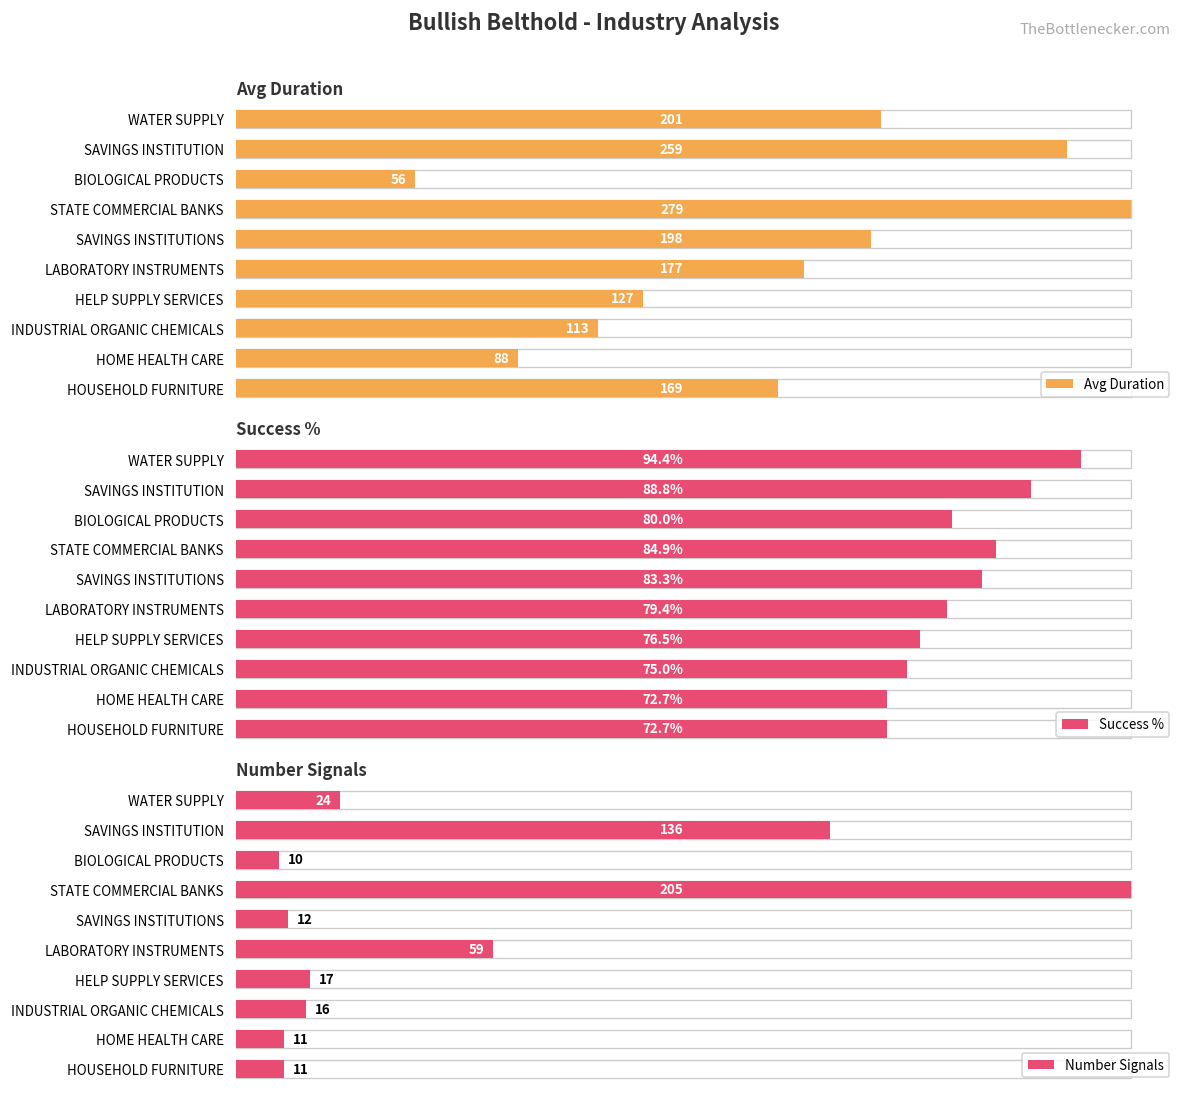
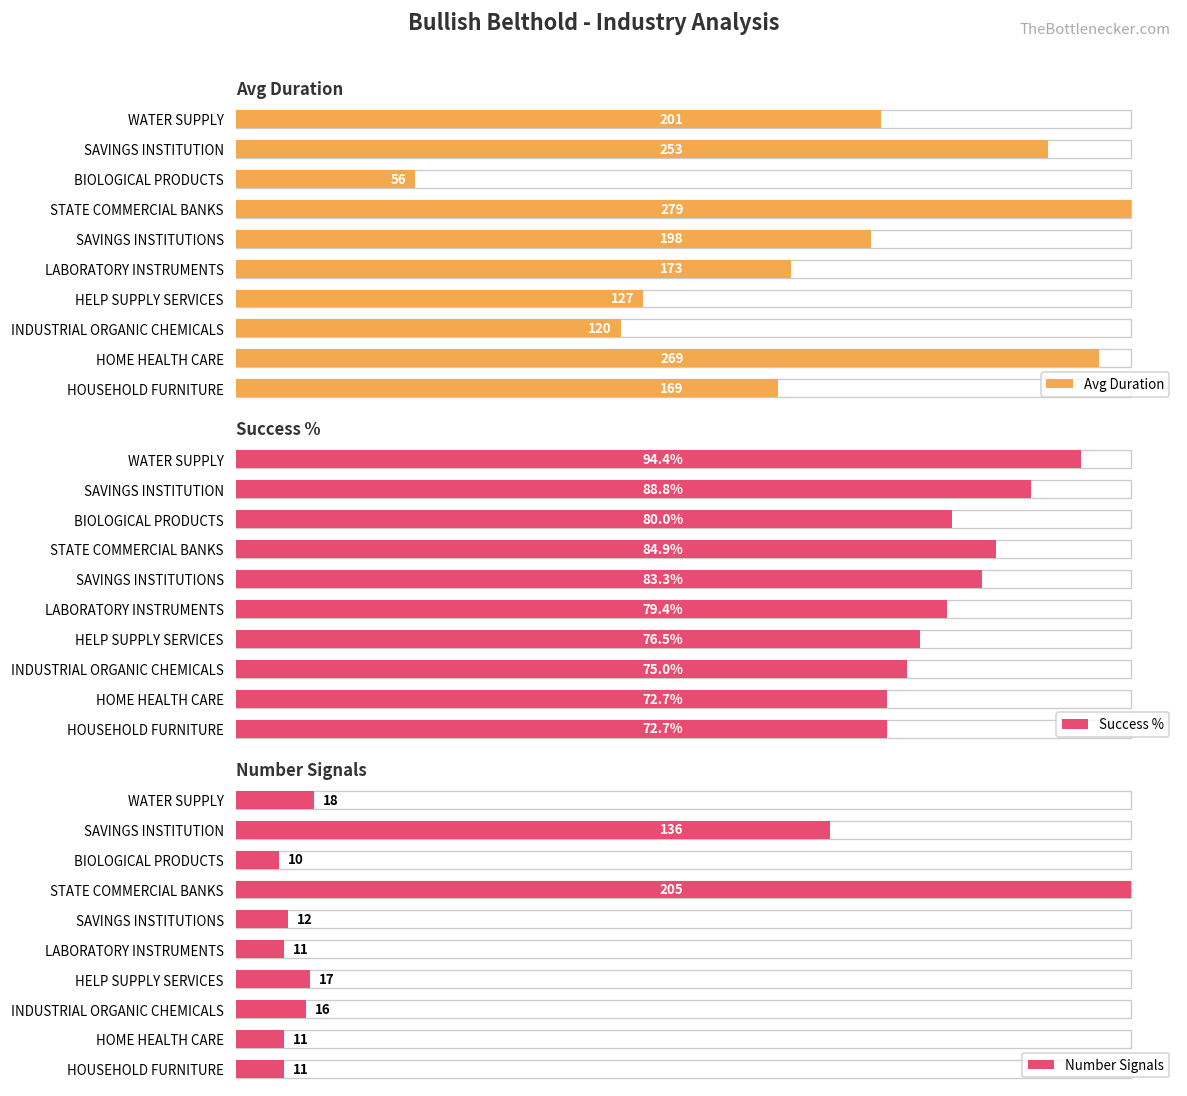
Avg Duration, Avg Duration, SAVINGS INSTITUTION: 259 -> 253
Avg Duration, Avg Duration, LABORATORY INSTRUMENTS: 177 -> 173
Avg Duration, Avg Duration, INDUSTRIAL ORGANIC CHEMICALS: 113 -> 120
Avg Duration, Avg Duration, HOME HEALTH CARE: 88 -> 269
Number Signals, Number Signals, WATER SUPPLY: 24 -> 18
Number Signals, Number Signals, LABORATORY INSTRUMENTS: 59 -> 11
